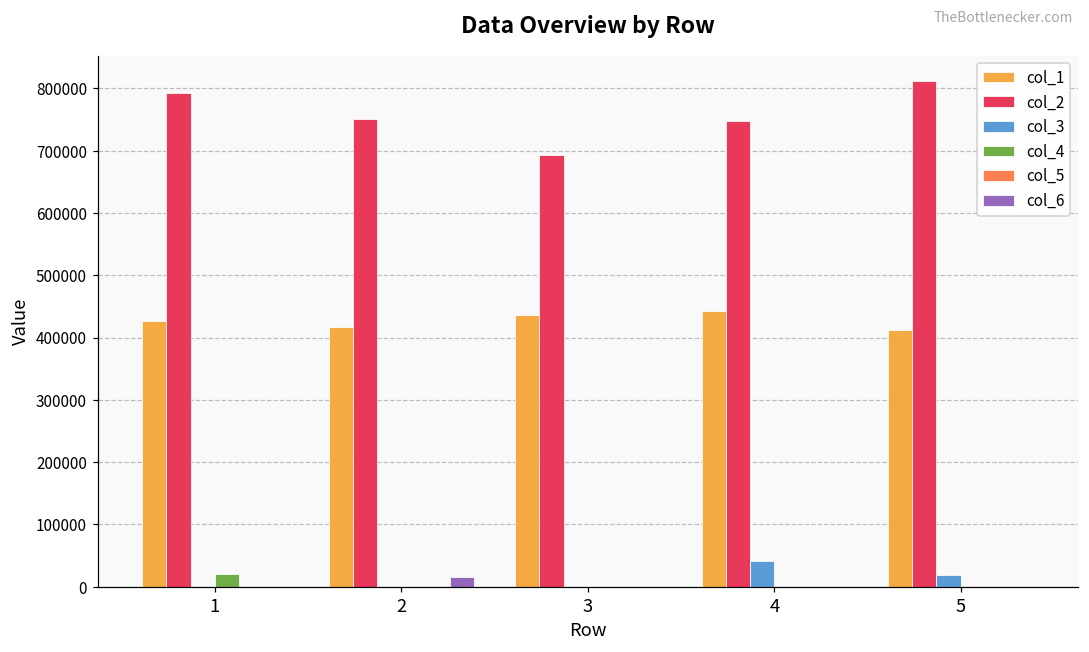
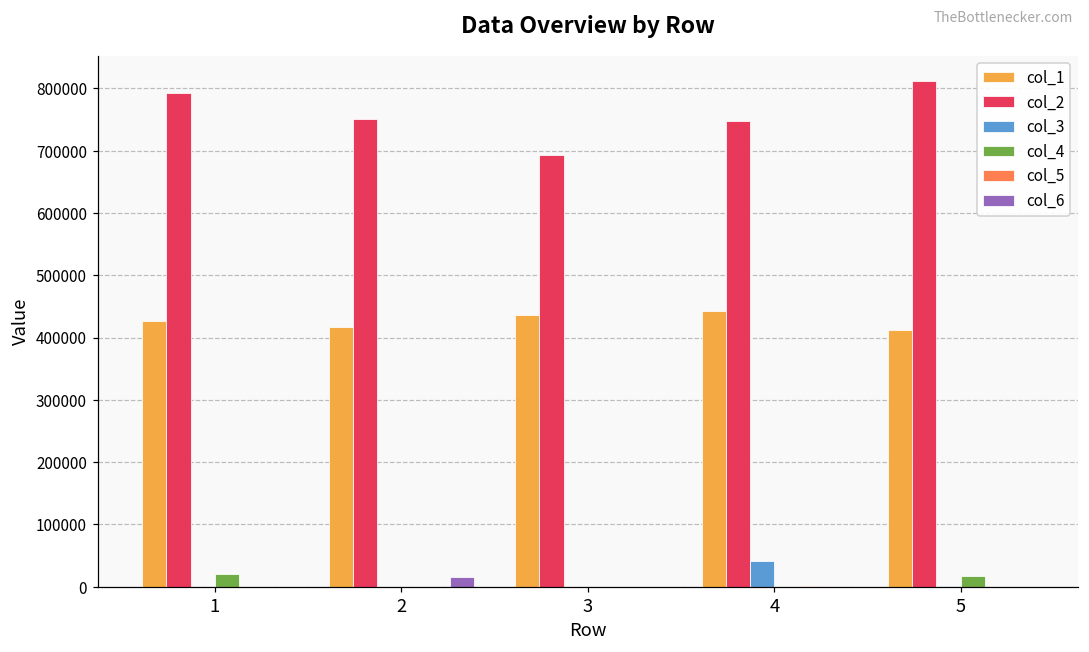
col_3, 5: 20000 -> 0
col_4, 5: 0 -> 20000
